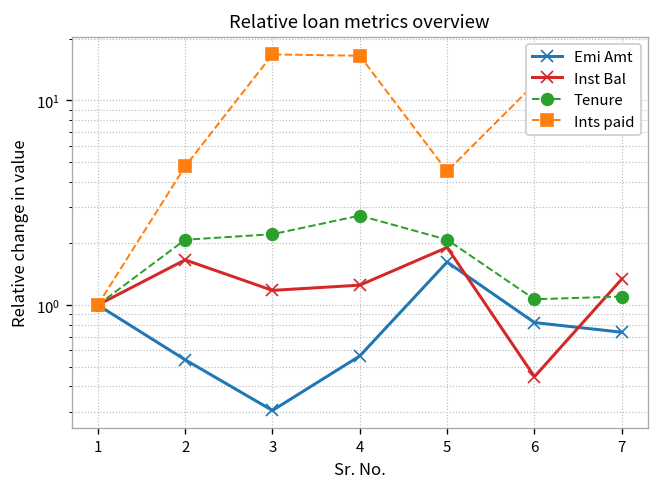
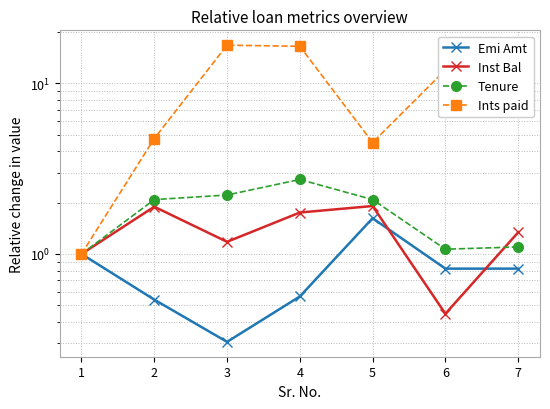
Inst Bal, 2: 1.7 -> 1.9
Inst Bal, 4: 1.3 -> 1.8
Emi Amt, 7: 0.74 -> 0.8
